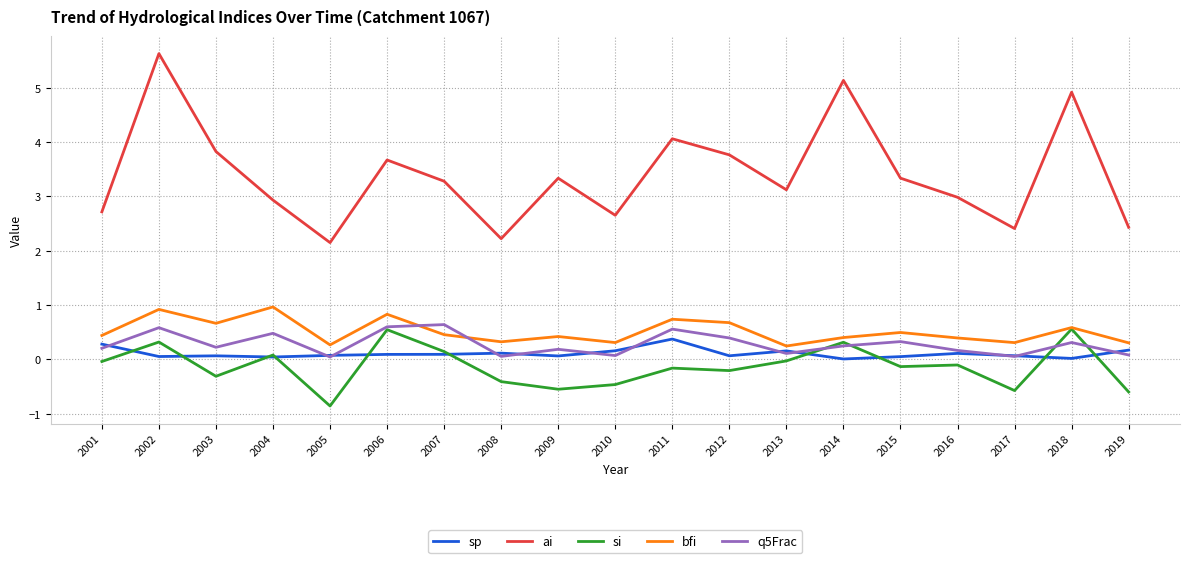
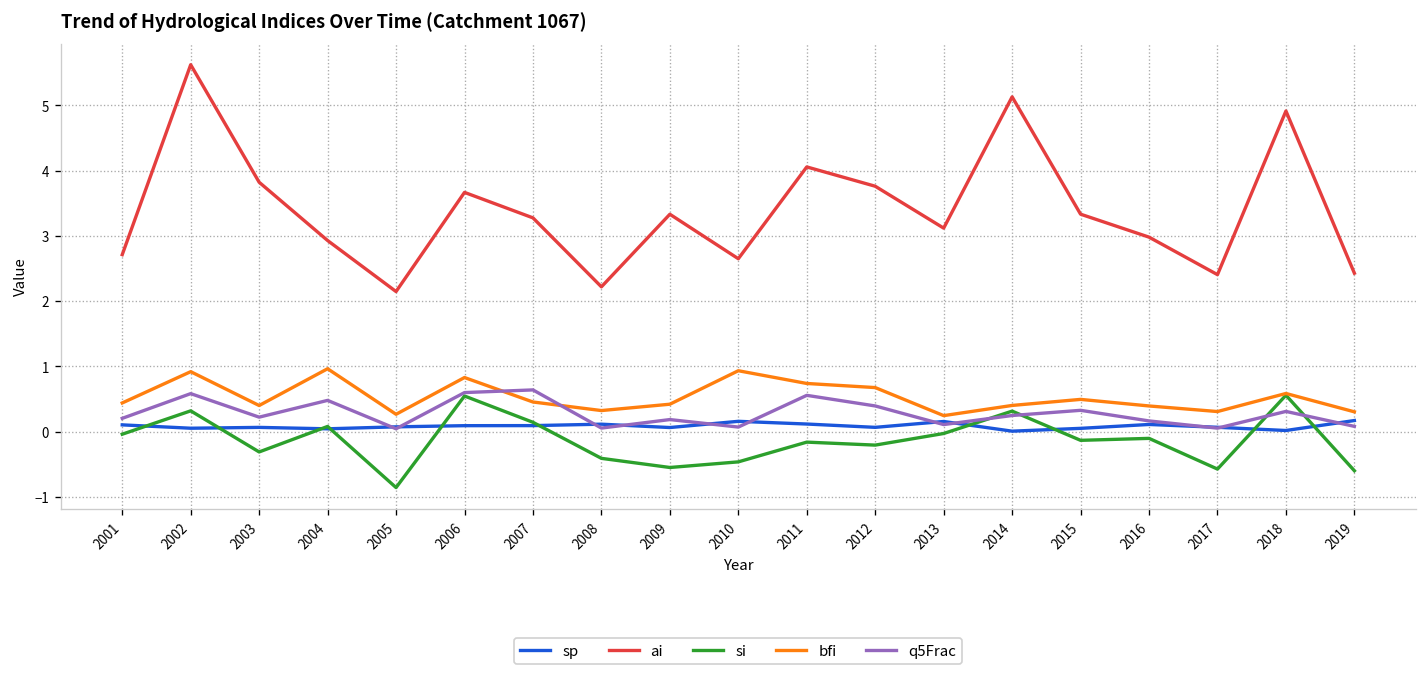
sp, 2001: 0.3 -> 0.1
bfi, 2003: 0.7 -> 0.4
bfi, 2010: 0.3 -> 0.9
sp, 2011: 0.4 -> 0.1
